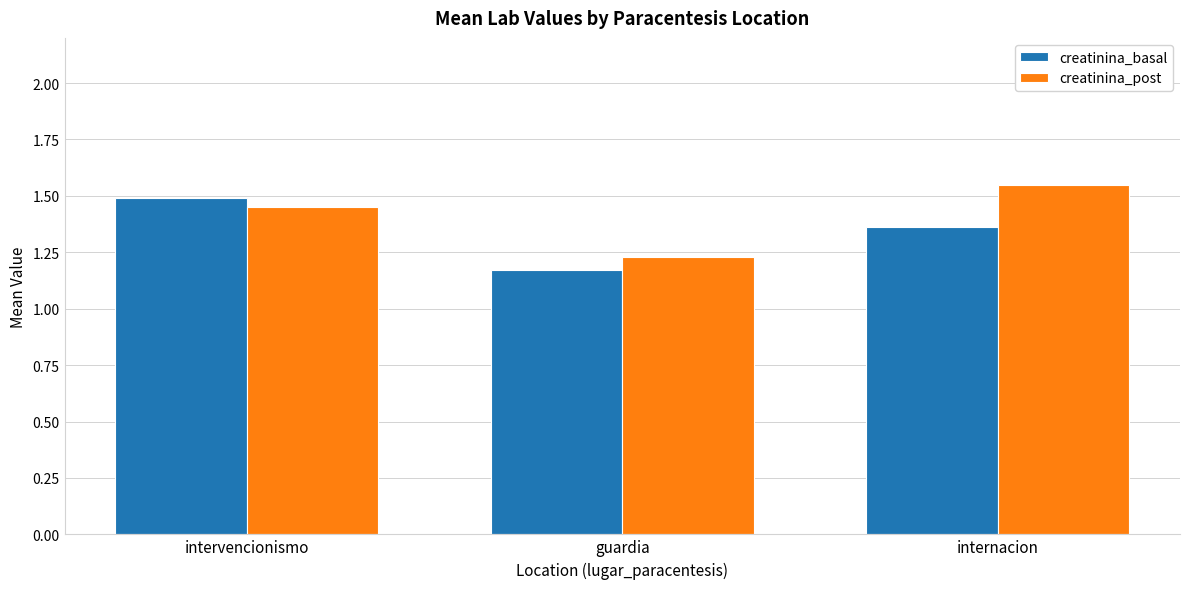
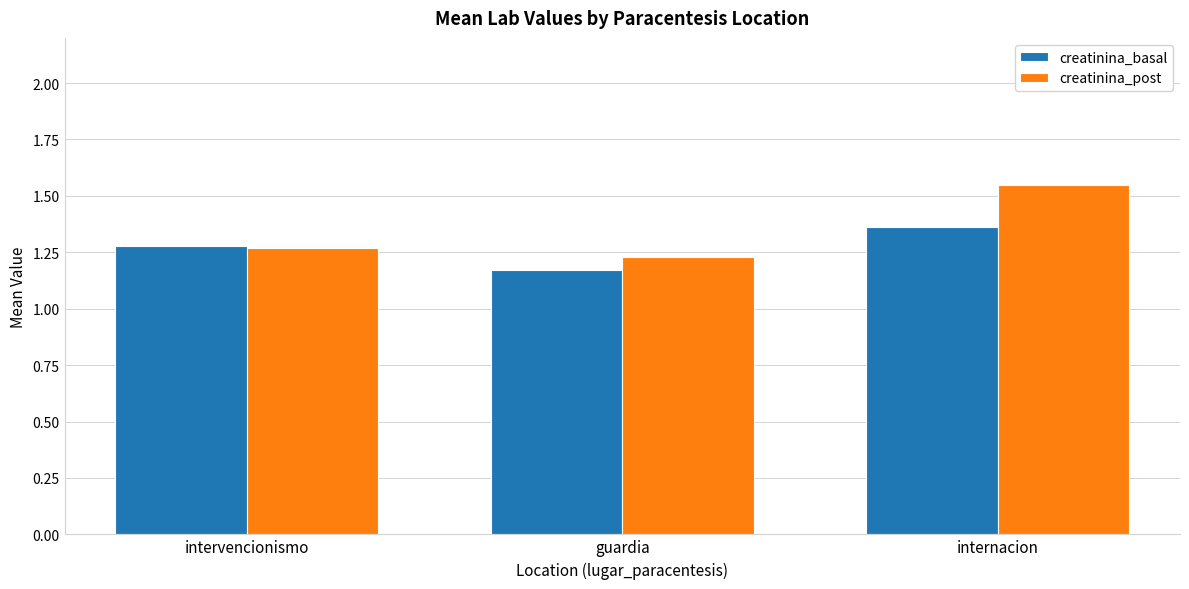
creatinina_basal, intervencionismo: 1.49 -> 1.28
creatinina_post, intervencionismo: 1.45 -> 1.27
